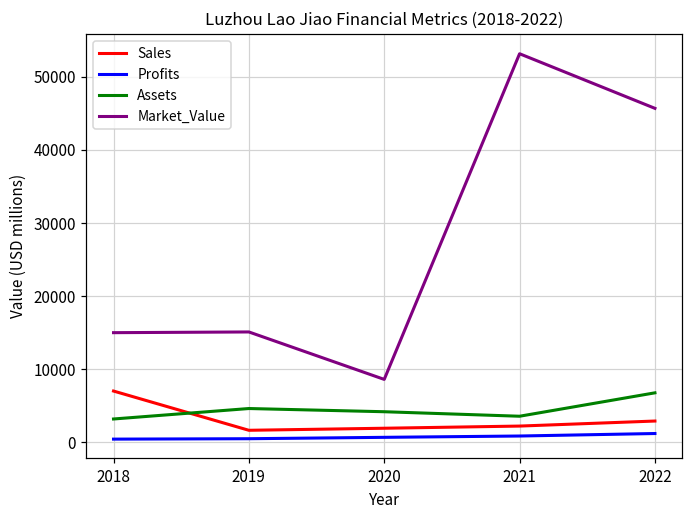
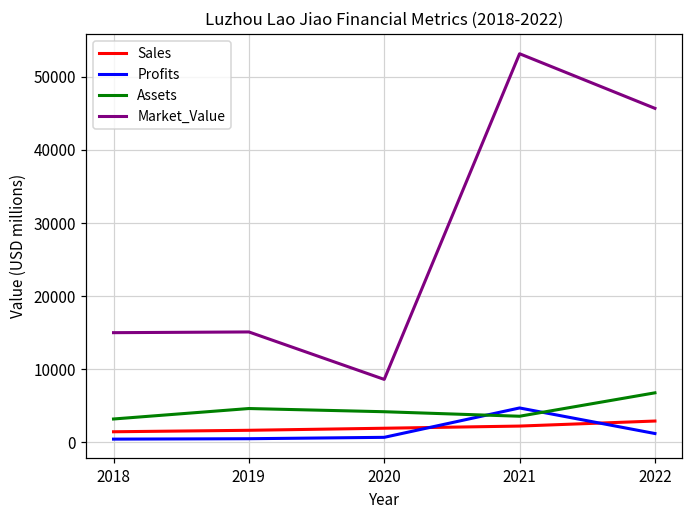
Sales, 2018: 7000 -> 1000
Profits, 2021: 1000 -> 5000
